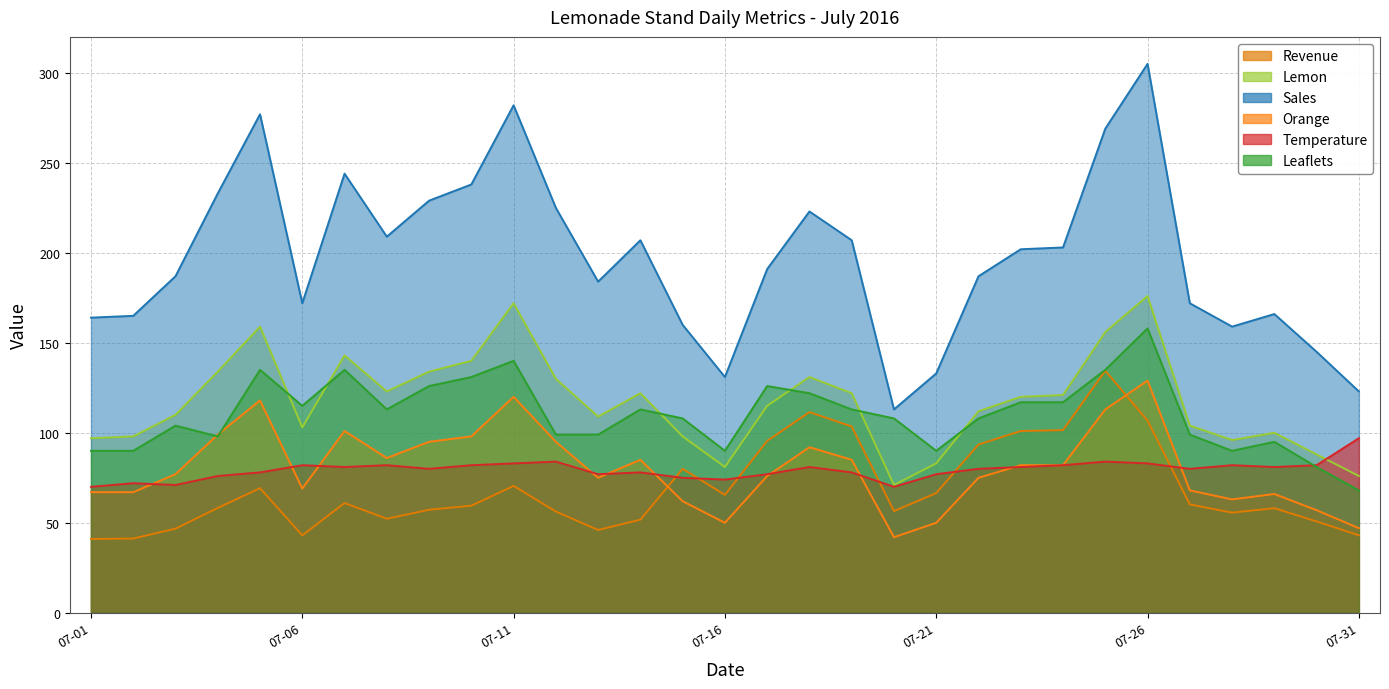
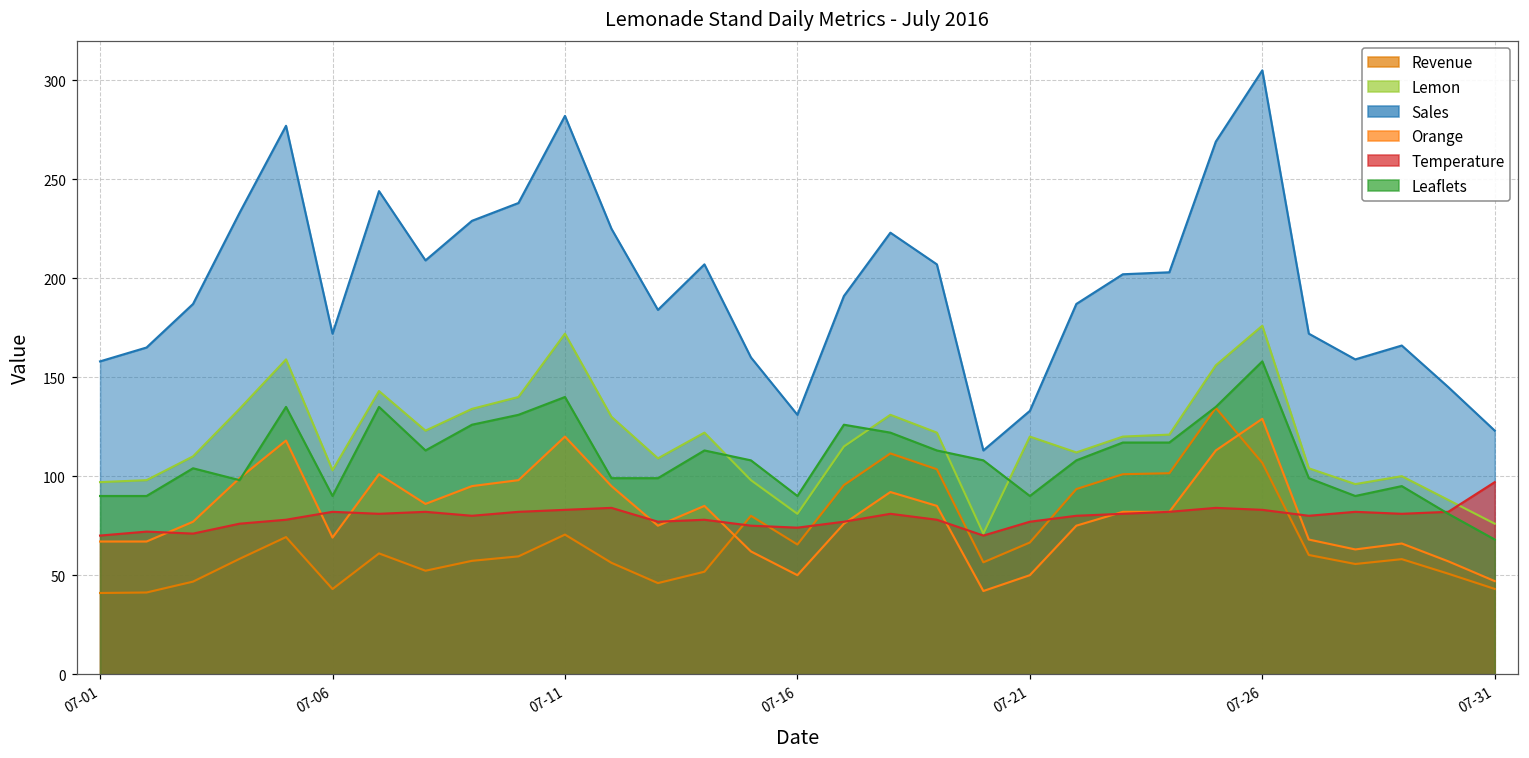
Sales, 07-01: 164 -> 158
Leaflets, 07-06: 115 -> 90
Lemon, 07-21: 83 -> 120
